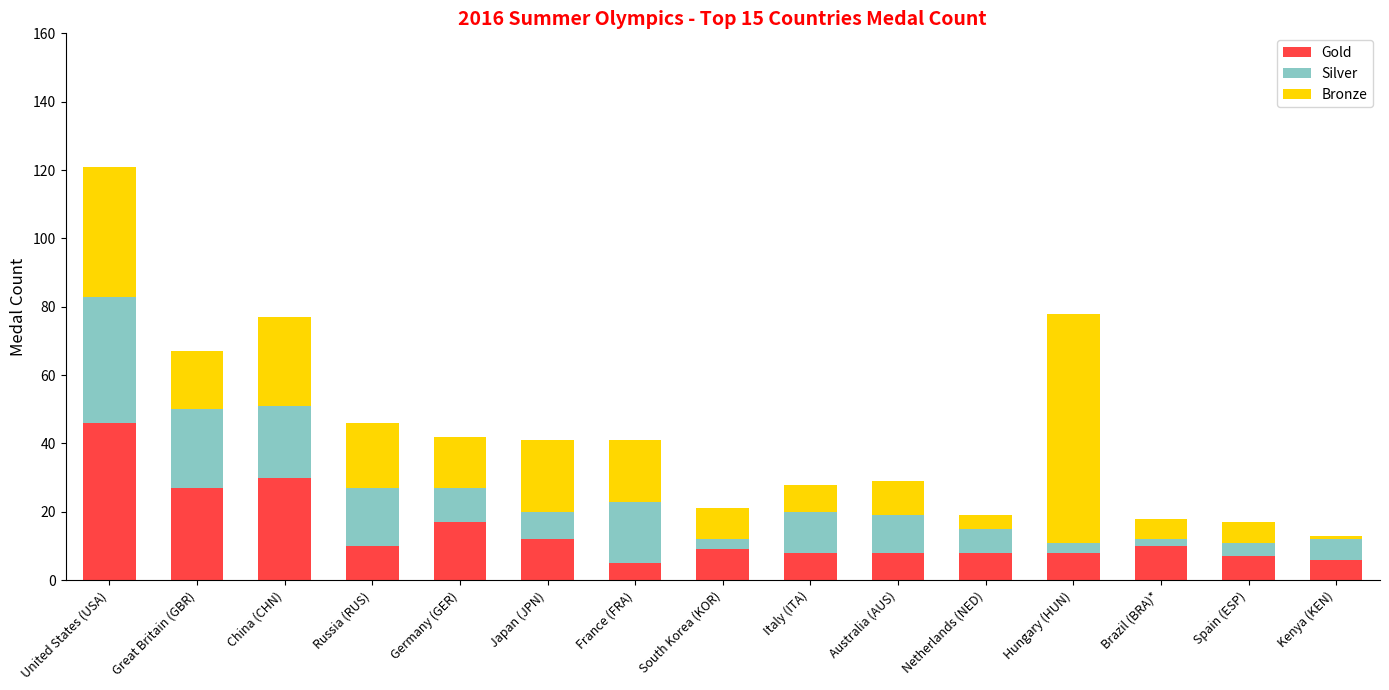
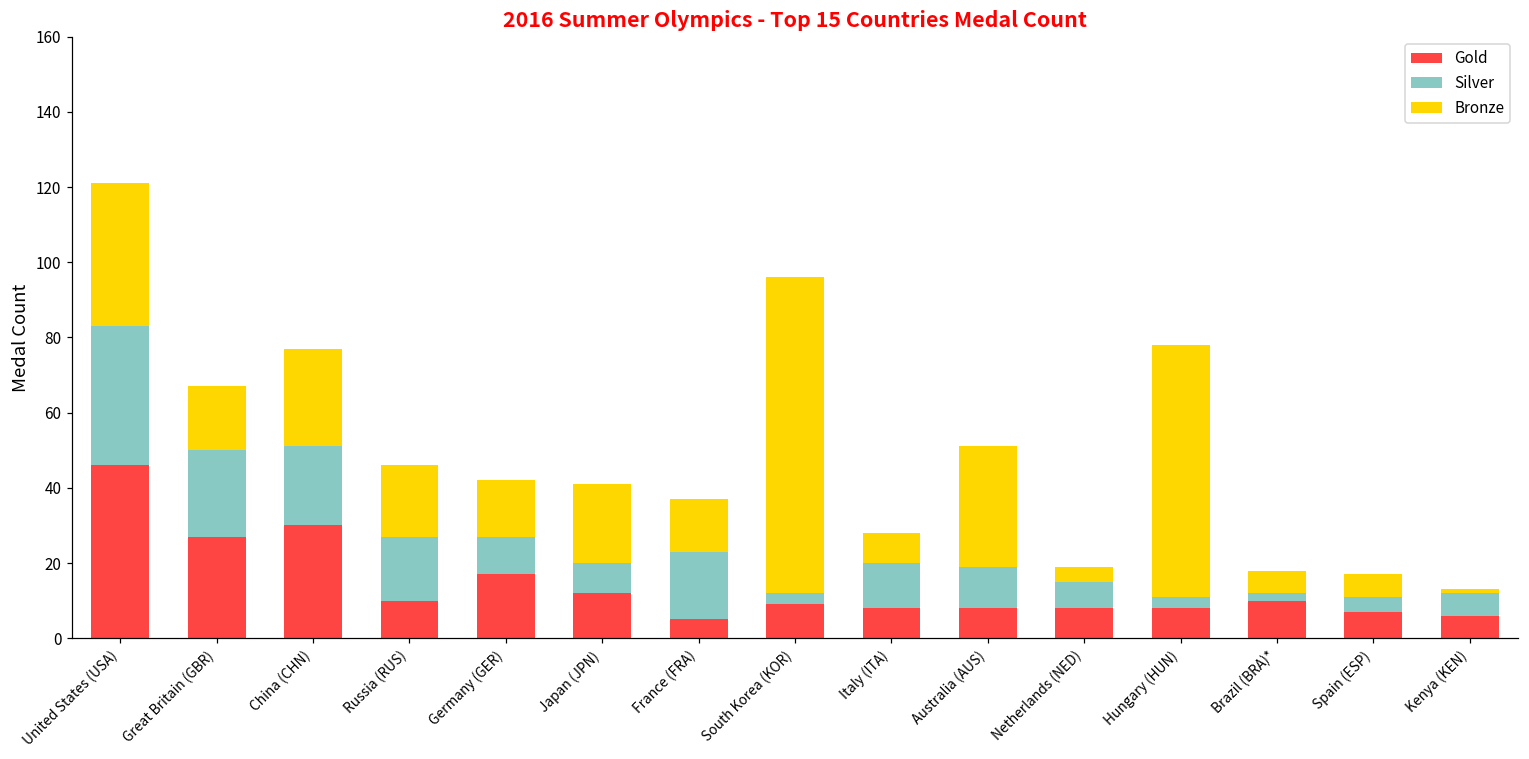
Bronze, France (FRA): 18 -> 14
Bronze, South Korea (KOR): 9 -> 84
Bronze, Australia (AUS): 10 -> 32
